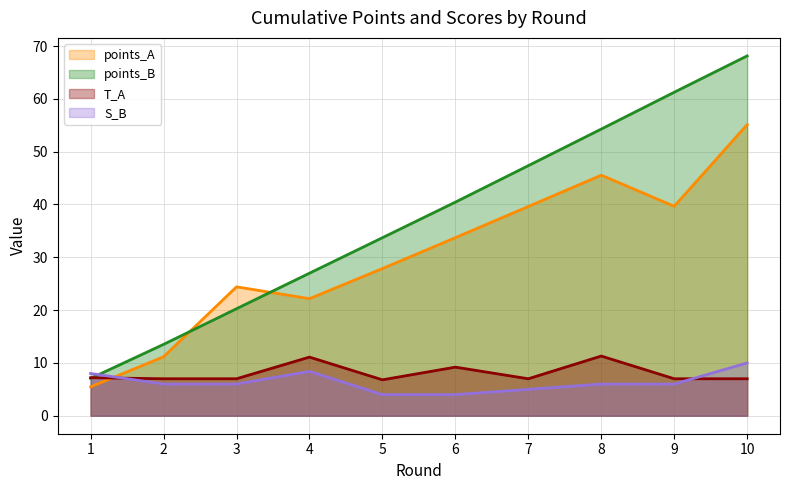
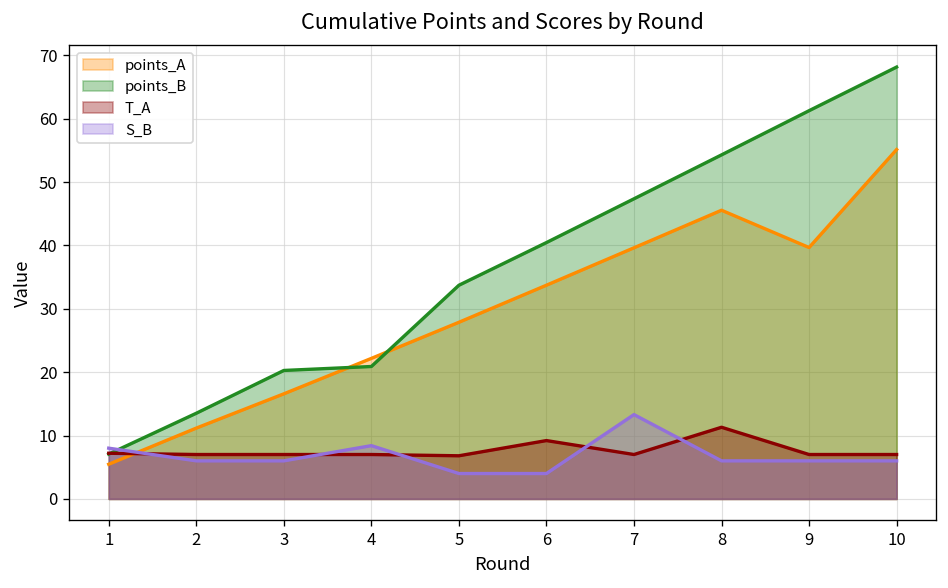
points_A, 3: 24 -> 17
points_B, 4: 27 -> 21
T_A, 4: 11 -> 7
S_B, 7: 5 -> 13
S_B, 10: 10 -> 6
